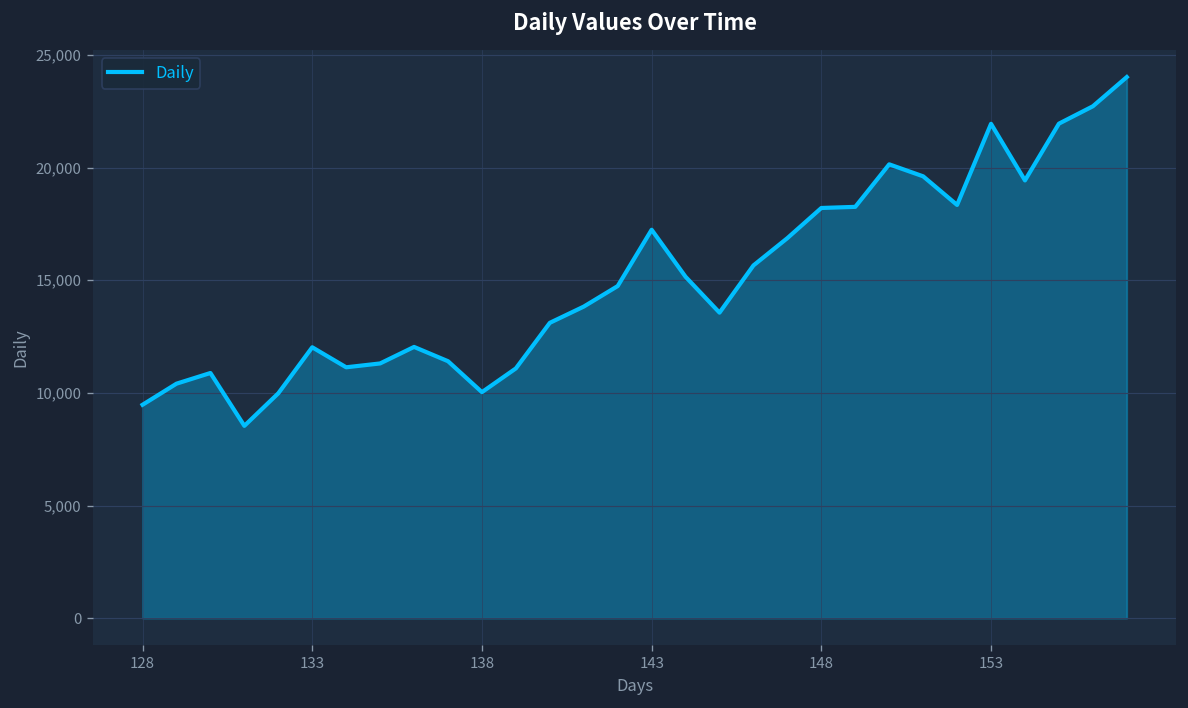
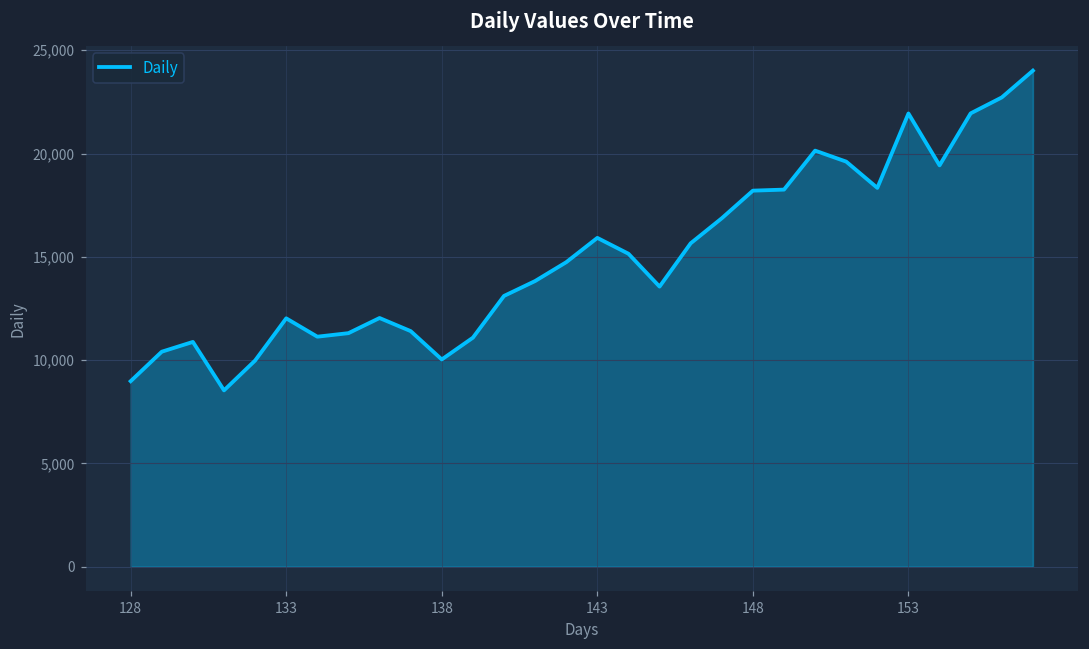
128: 9,500 -> 9,000
143: 17,200 -> 15,900
